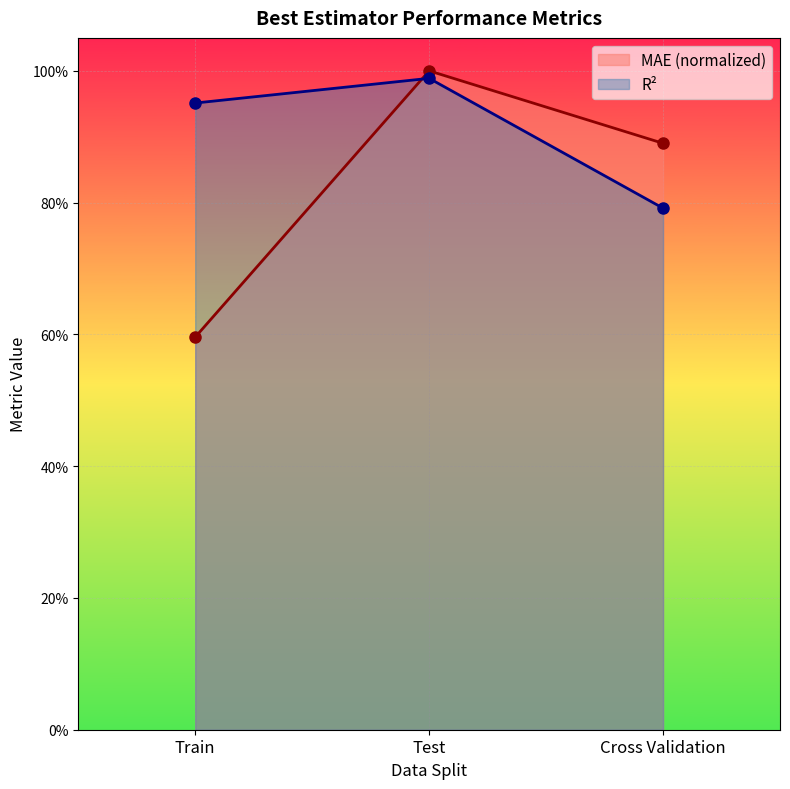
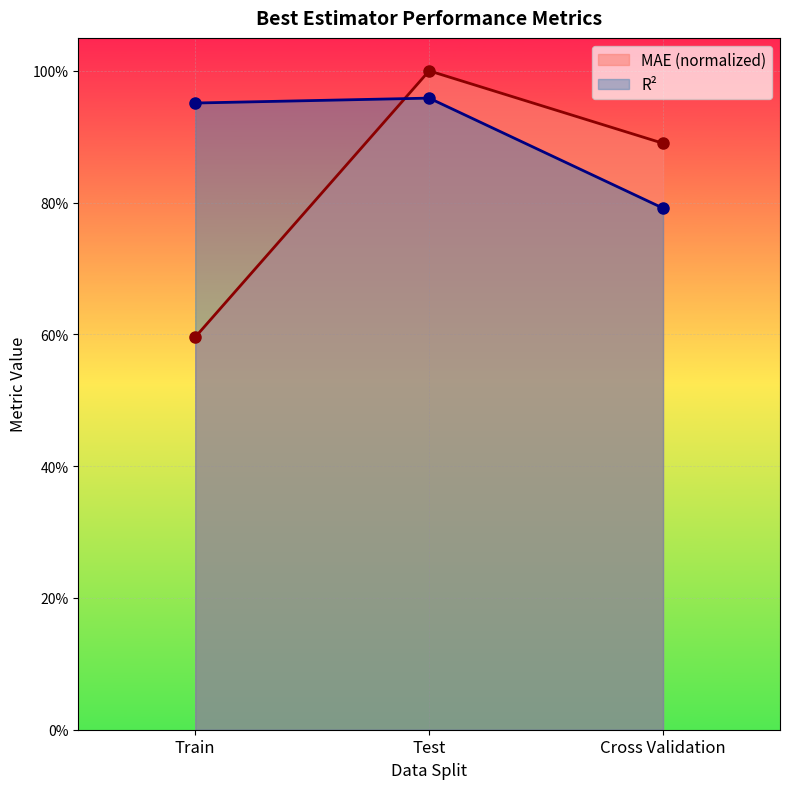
R², Test: 99% -> 96%
